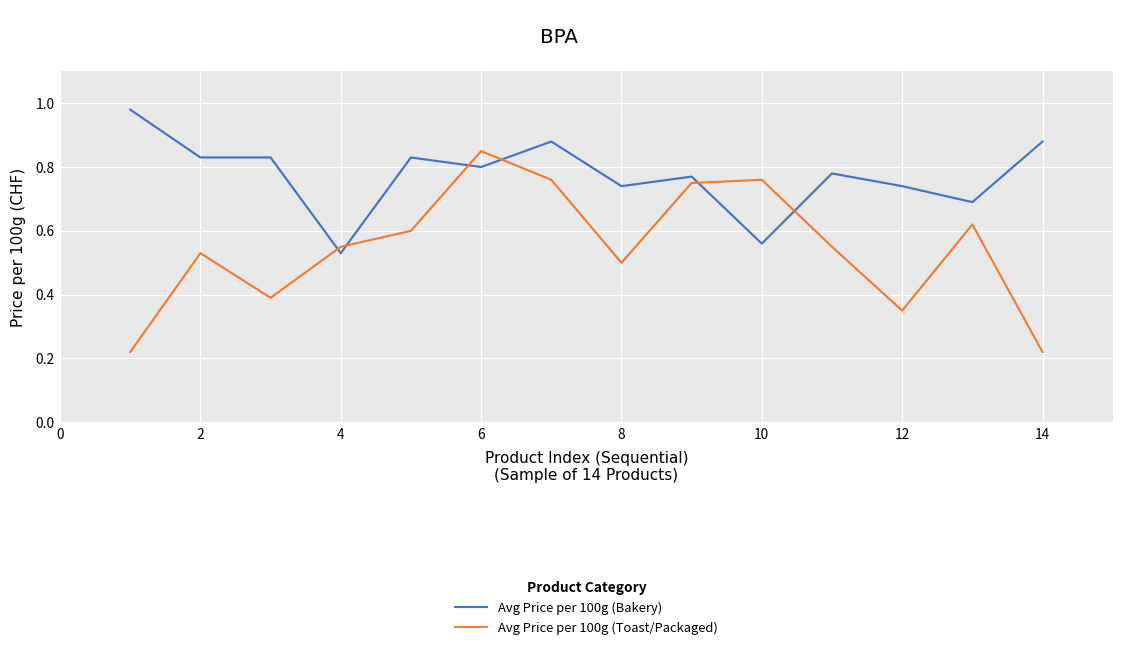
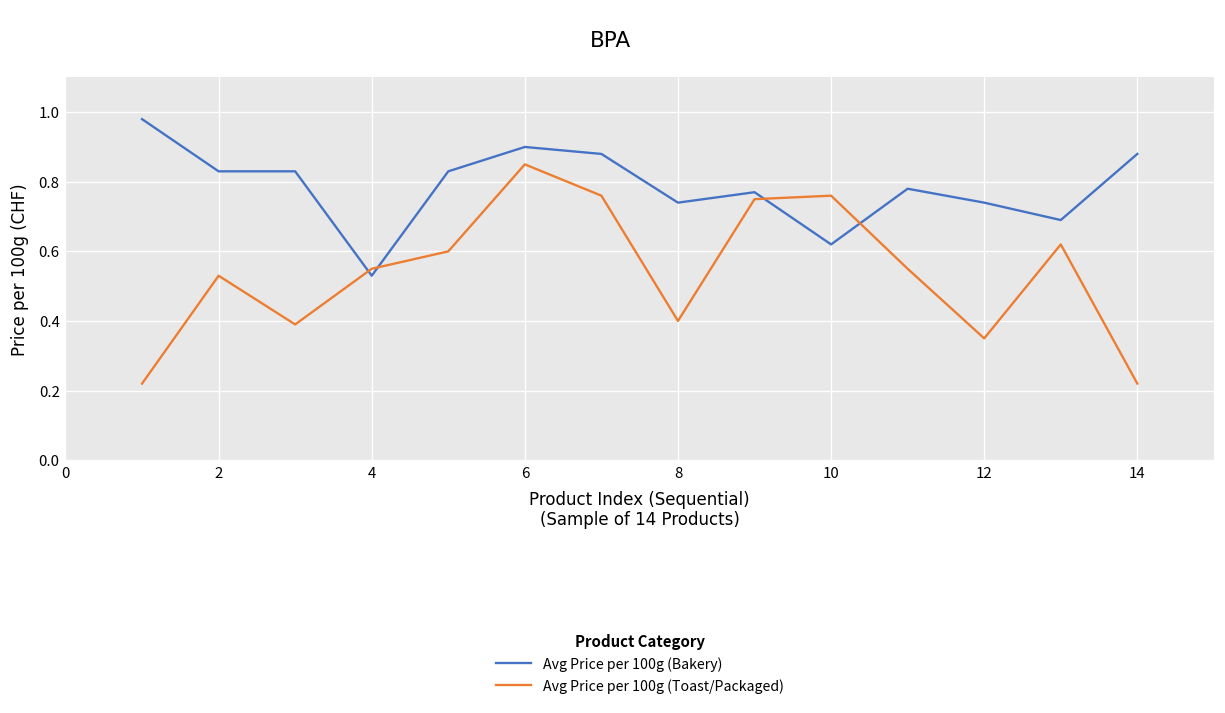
Avg Price per 100g (Bakery), 6: 0.8 -> 0.9
Avg Price per 100g (Toast/Packaged), 8: 0.5 -> 0.4
Avg Price per 100g (Bakery), 10: 0.56 -> 0.62
